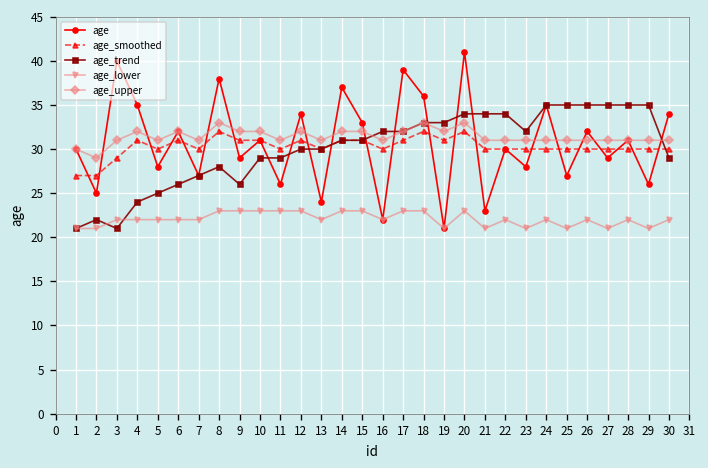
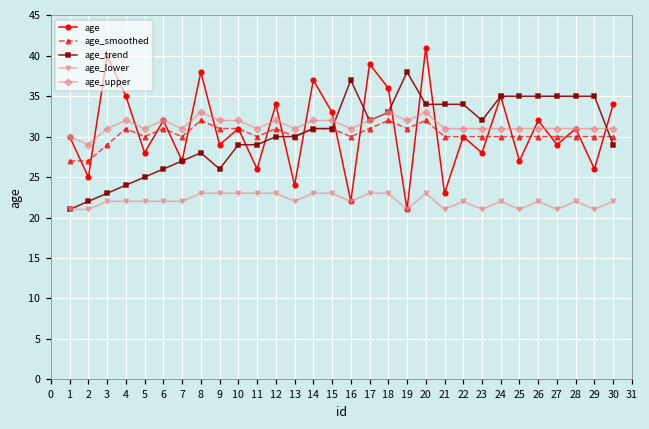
age_trend, 3: 21 -> 23
age_trend, 16: 32 -> 37
age_trend, 19: 33 -> 38
